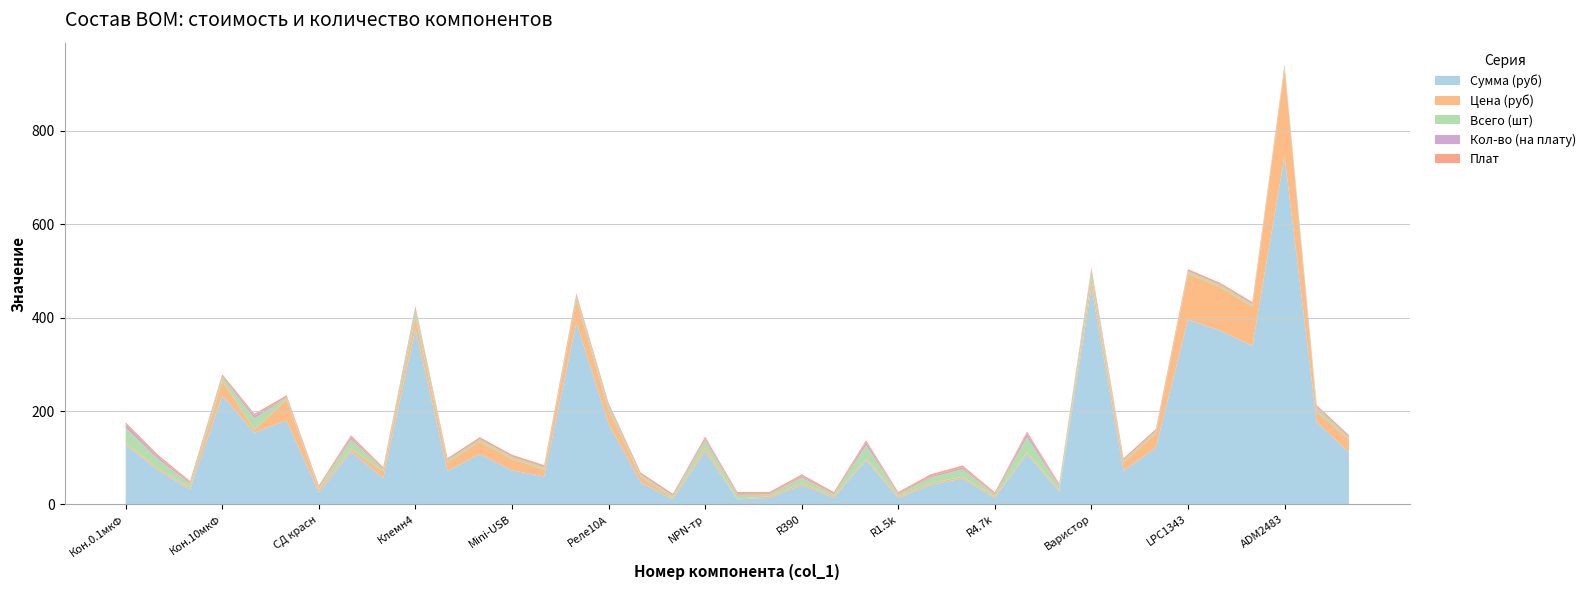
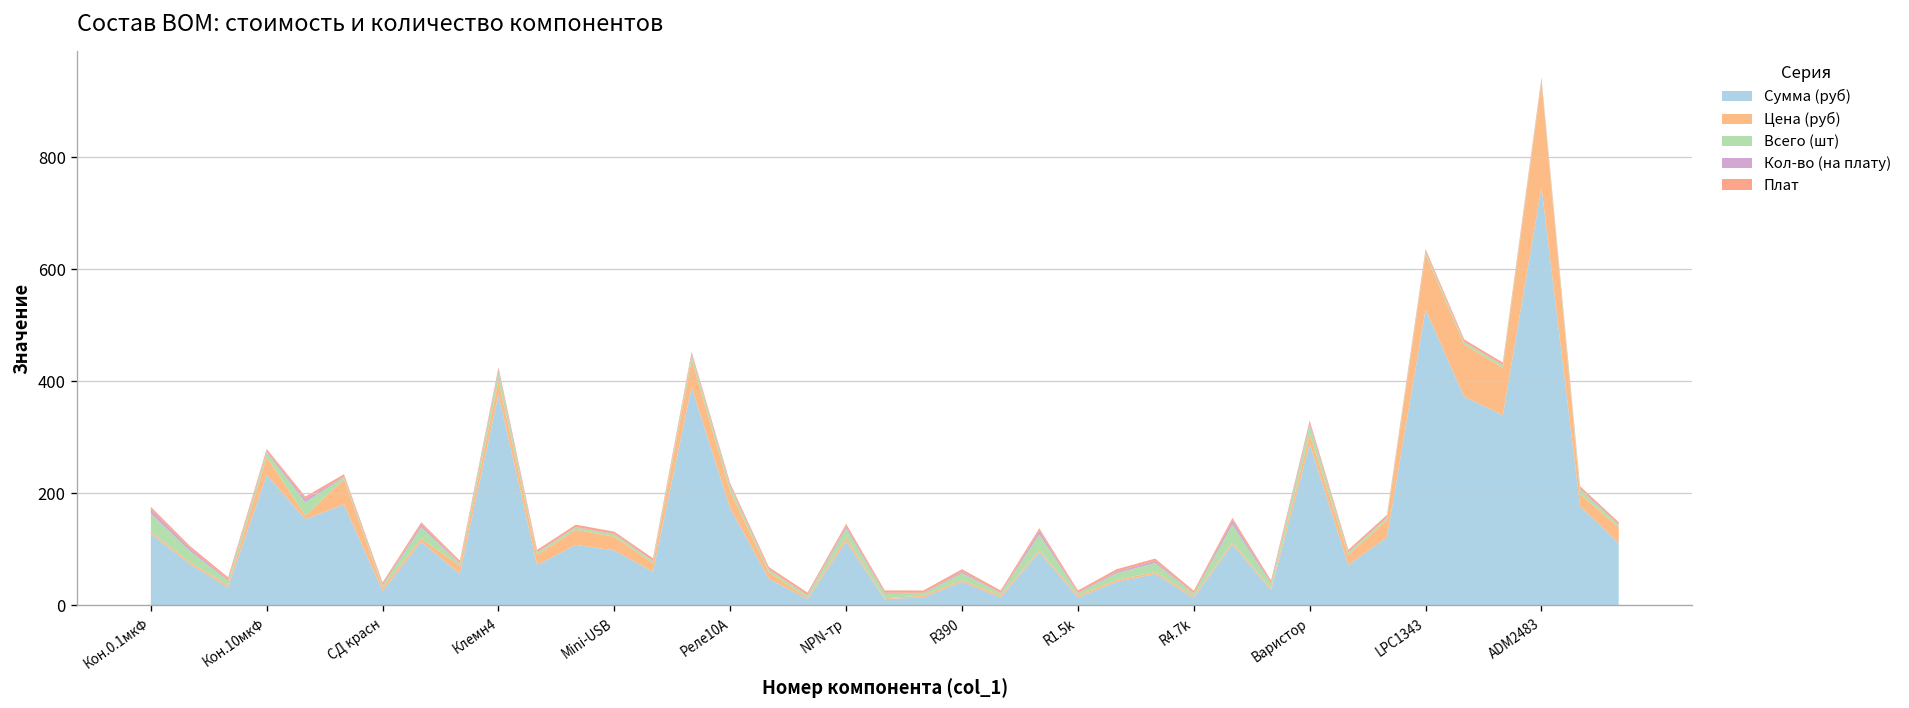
Сумма (руб), Mini-USB: 70 -> 100
Сумма (руб), Варистор: 470 -> 290
Сумма (руб), LPC1343: 400 -> 530
